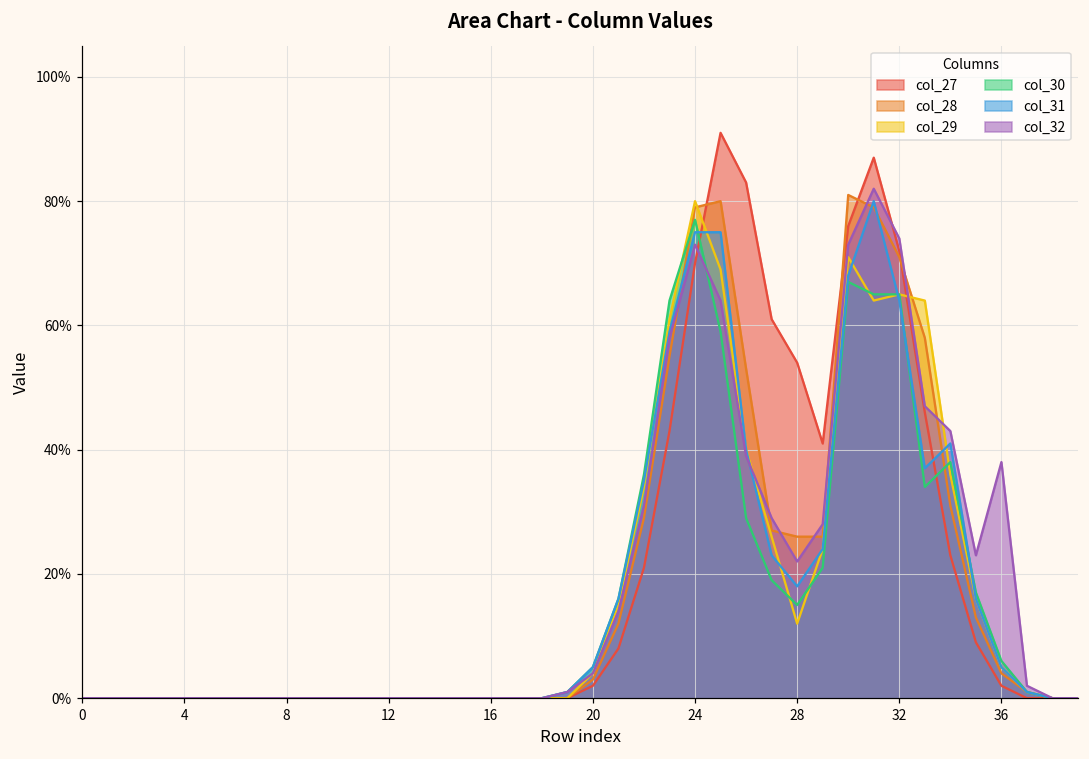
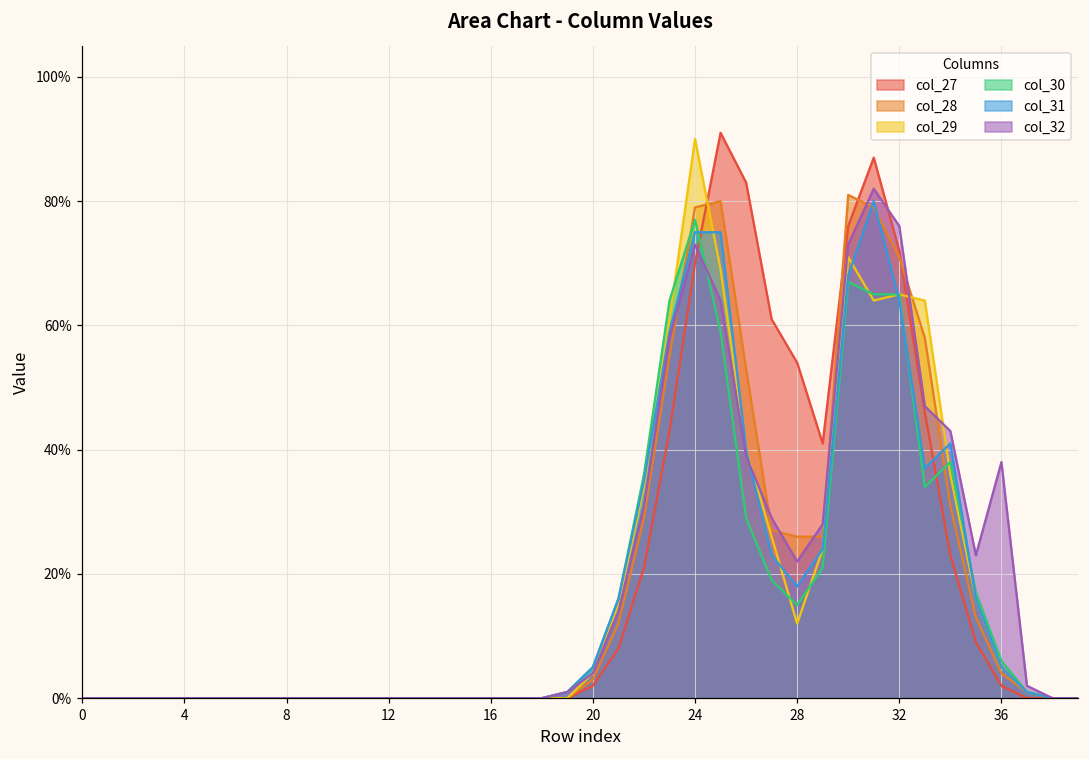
col_29, 24: 80% -> 90%
col_32, 32: 74% -> 76%
